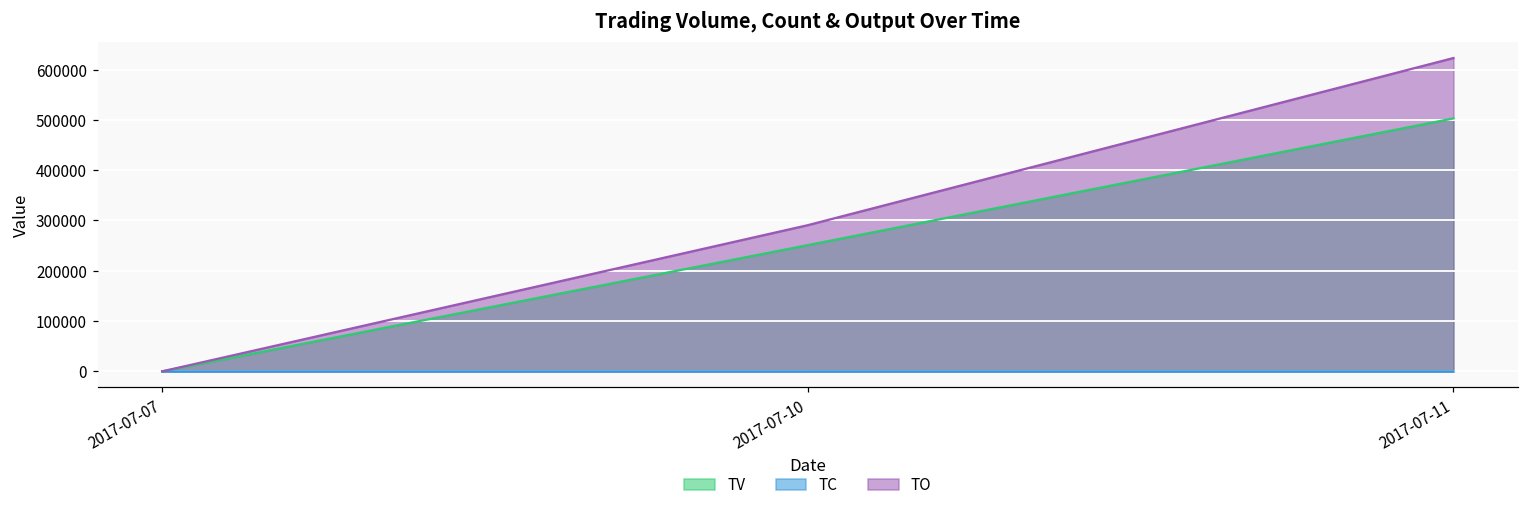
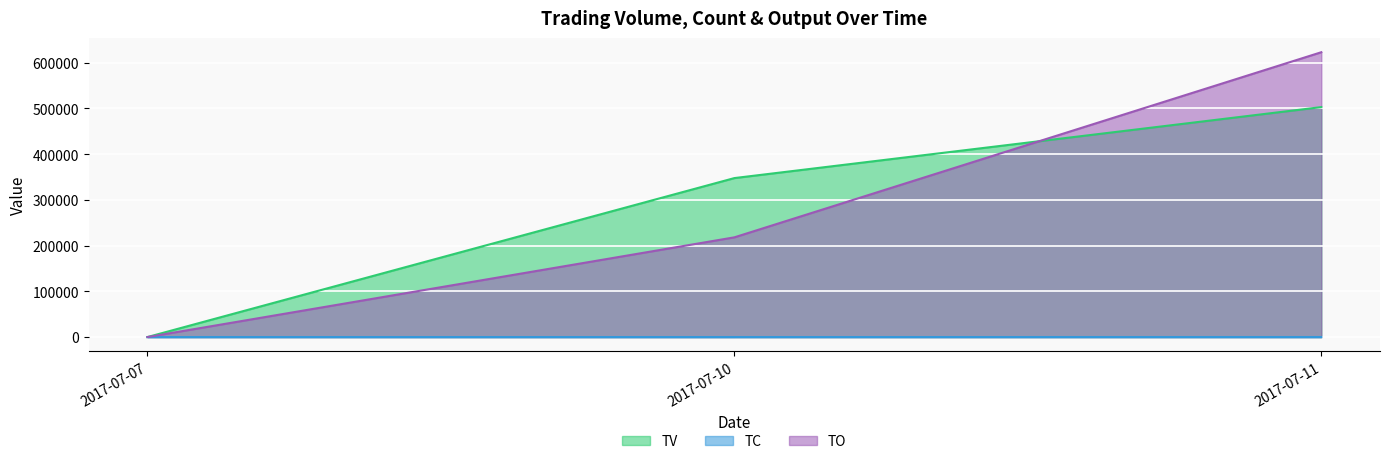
TV, 2017-07-10: 250000 -> 350000
TO, 2017-07-10: 290000 -> 220000
